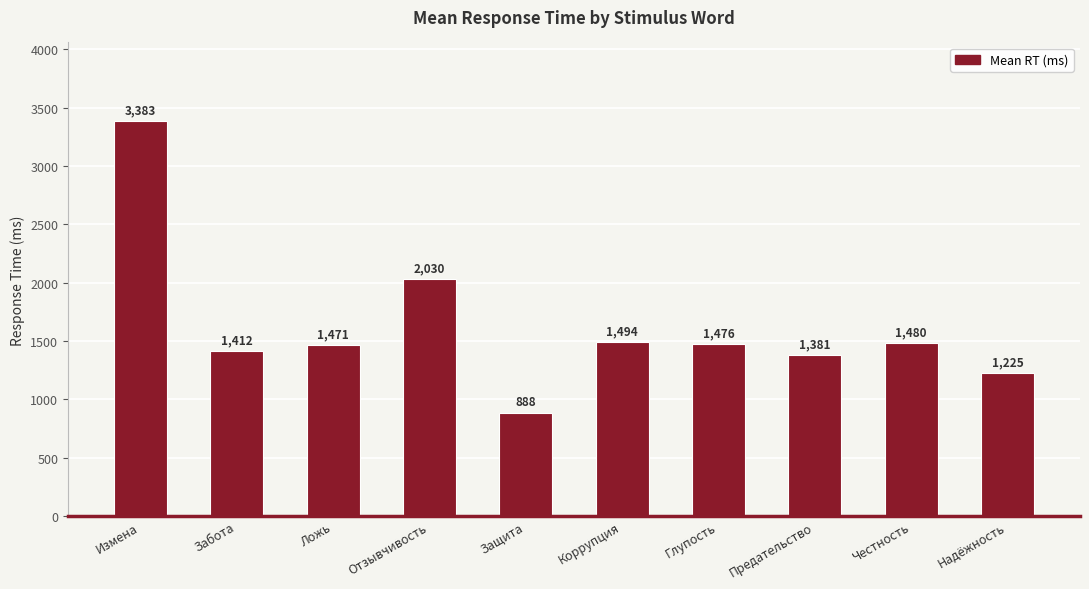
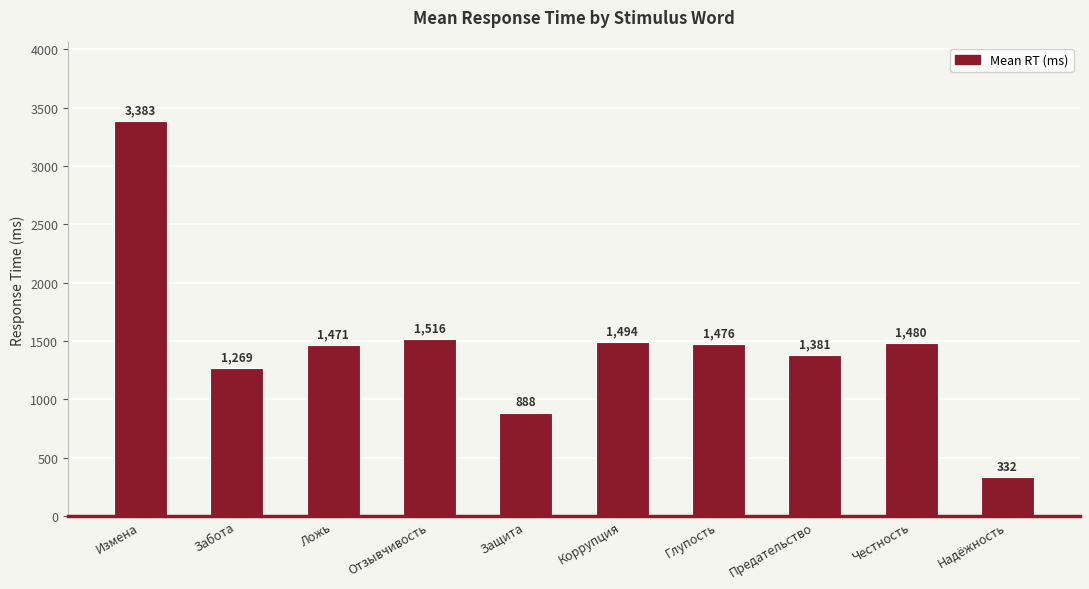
Забота: 1,412 -> 1,269
Отзывчивость: 2,030 -> 1,516
Надёжность: 1,225 -> 332
